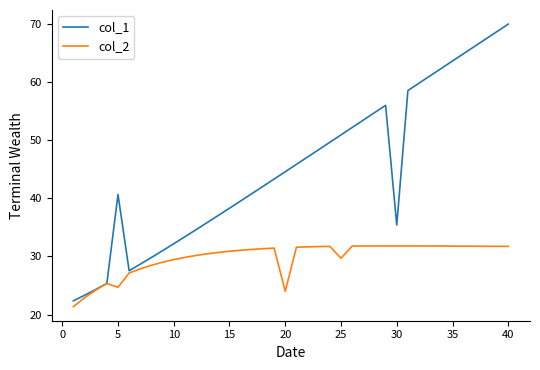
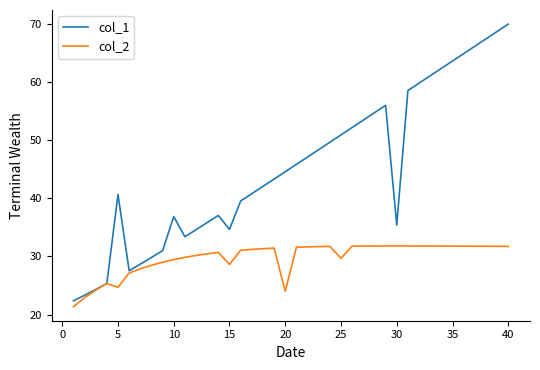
col_1, 10: 32 -> 37
col_1, 15: 38 -> 35
col_2, 15: 31 -> 29
